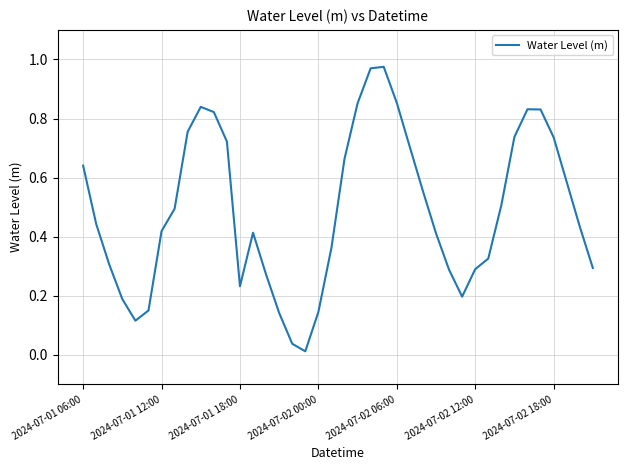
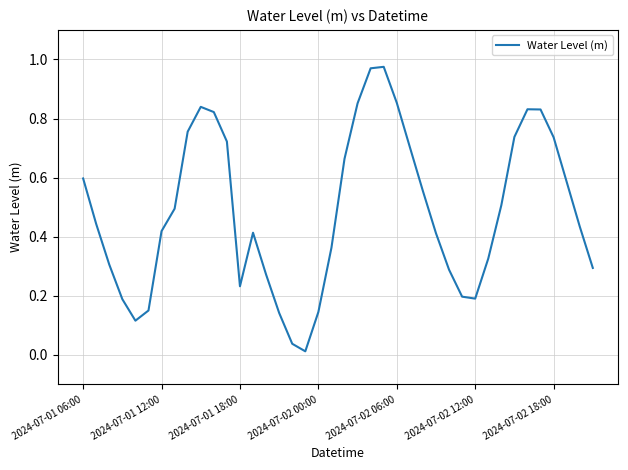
2024-07-01 06:00: 0.64 -> 0.60
2024-07-02 12:00: 0.29 -> 0.19
